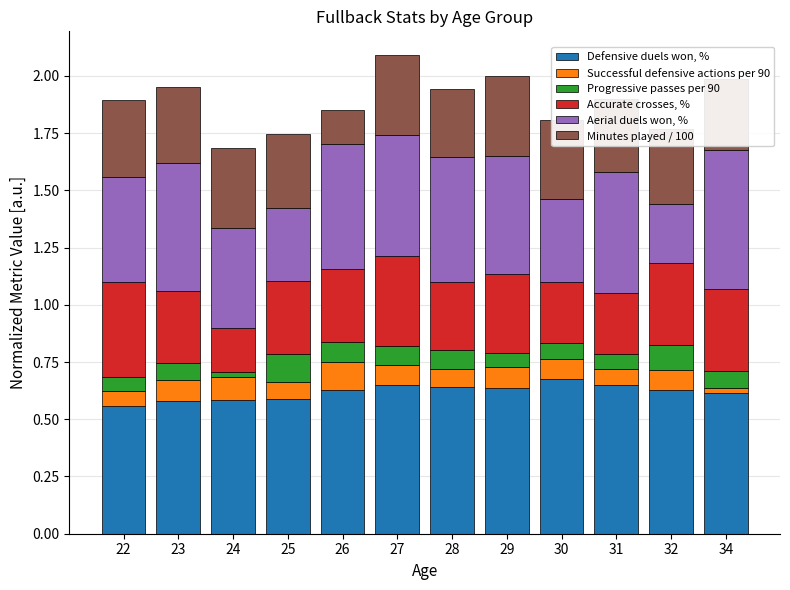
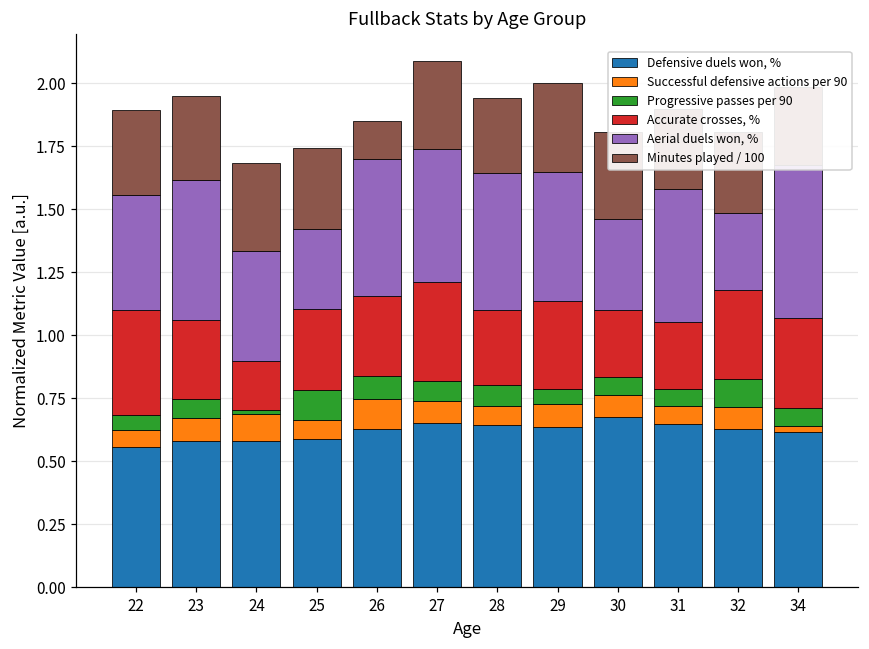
Aerial duels won, %, 32: 0.26 -> 0.30
